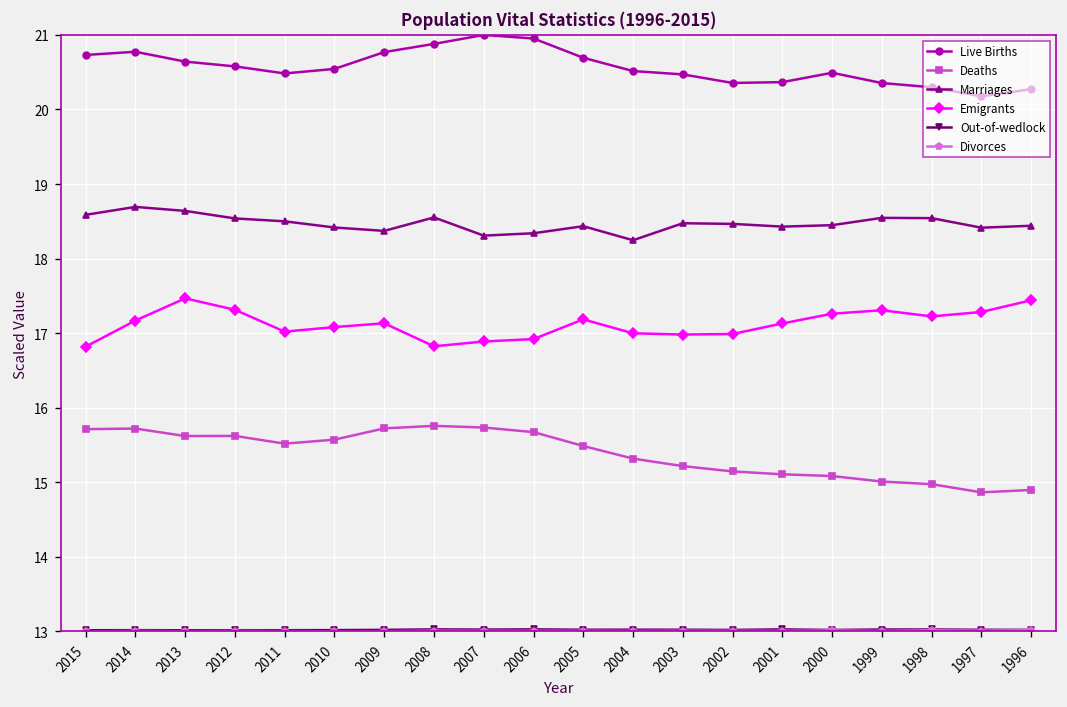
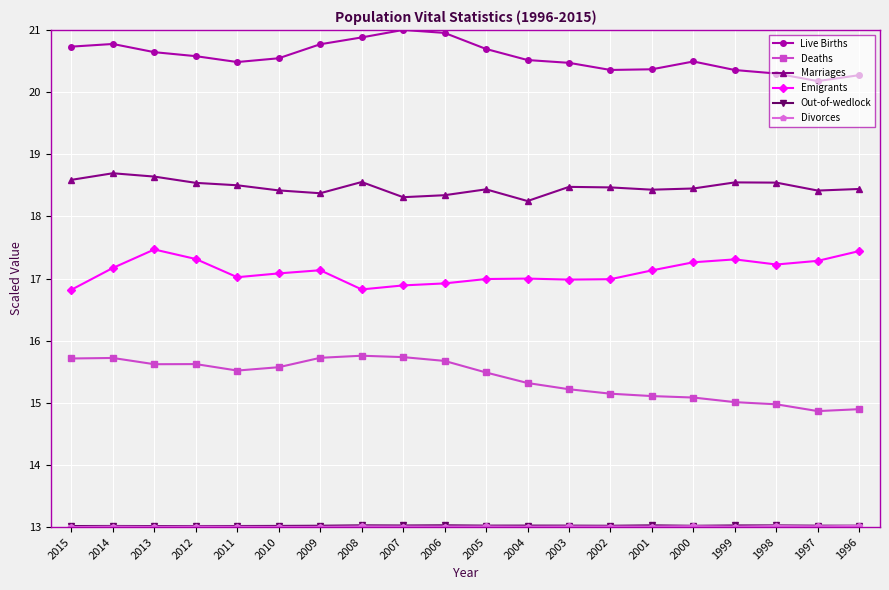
Emigrants, 2005: 17.2 -> 17.0
